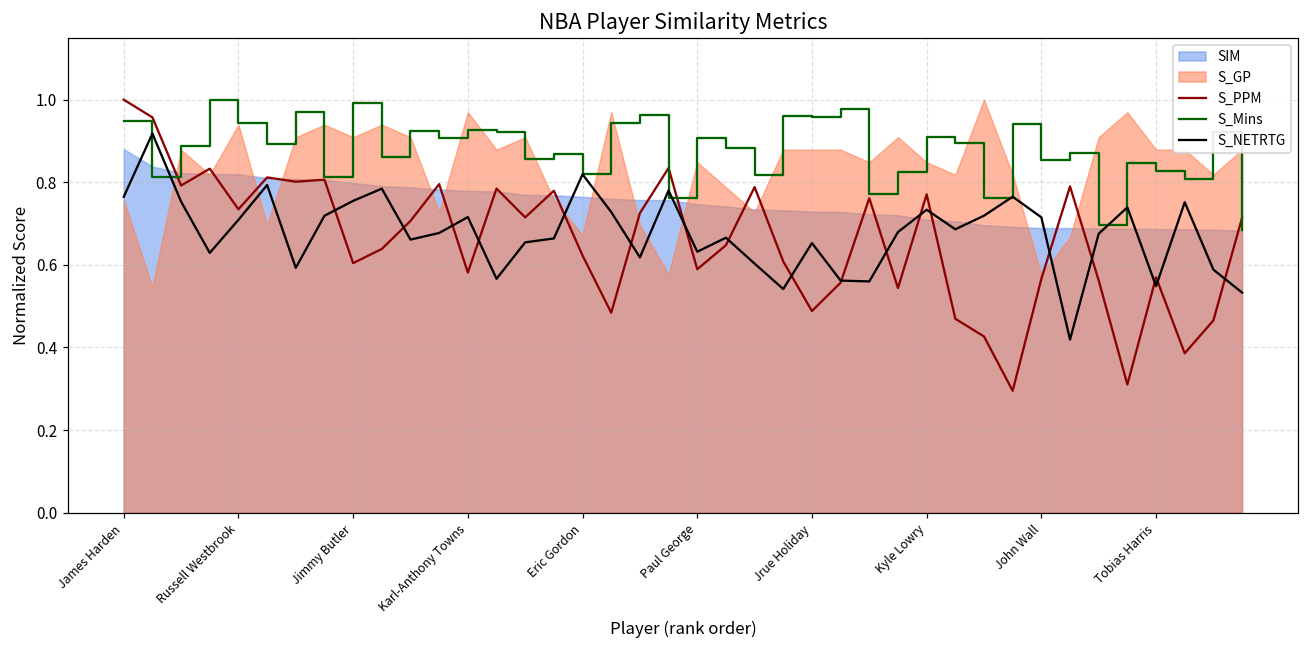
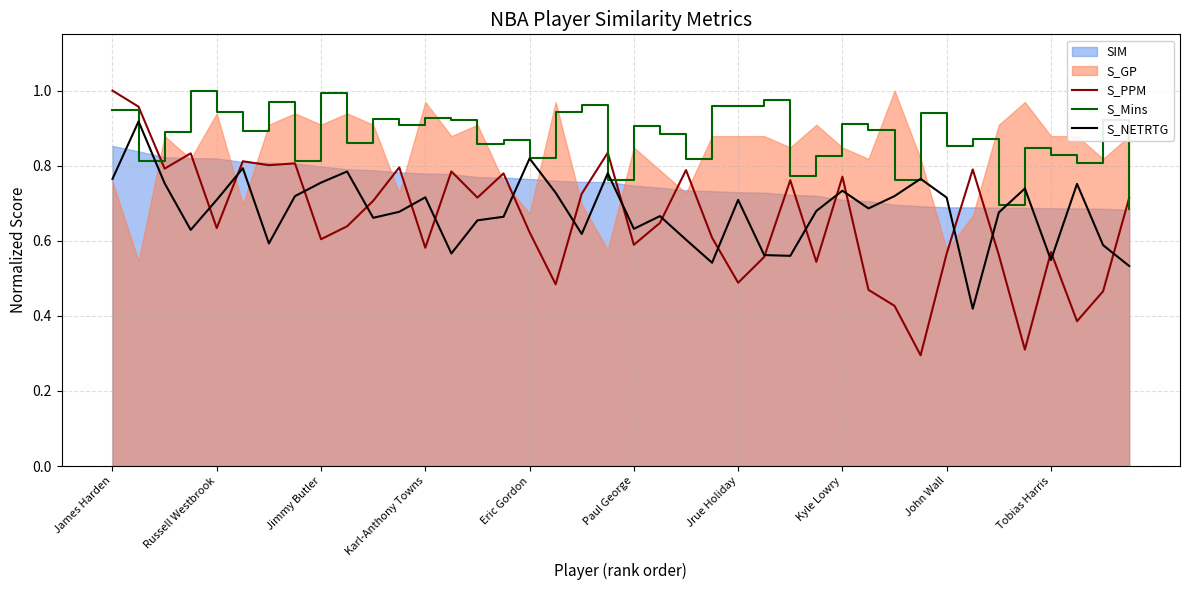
SIM, James Harden: 0.88 -> 0.85
S_PPM, Russell Westbrook: 0.73 -> 0.63
S_NETRTG, Jrue Holiday: 0.65 -> 0.71
